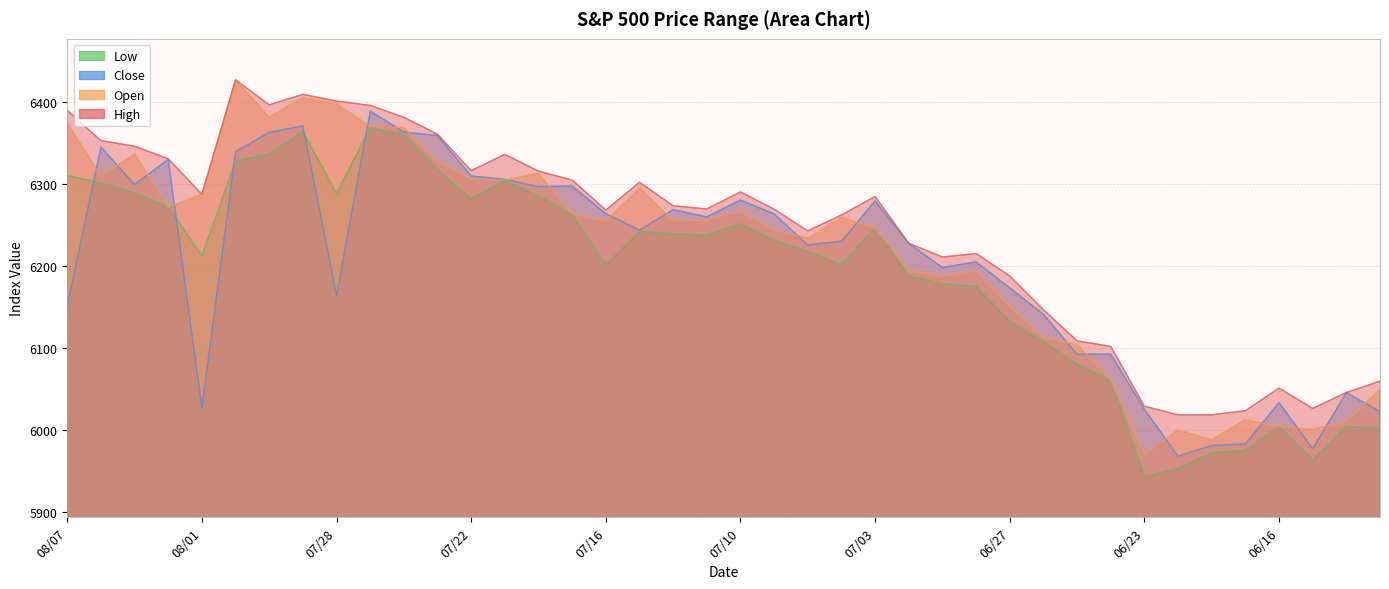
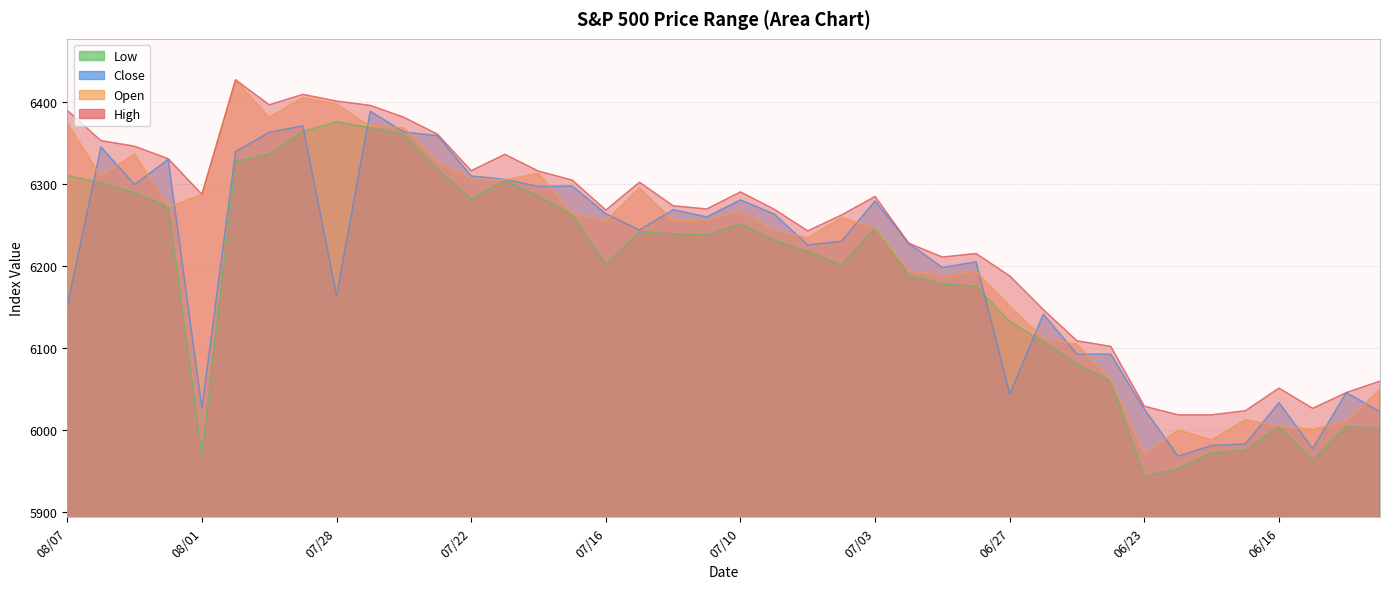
Low, 08/01: 6210 -> 5970
Low, 07/28: 6290 -> 6380
Close, 06/27: 6170 -> 6040
